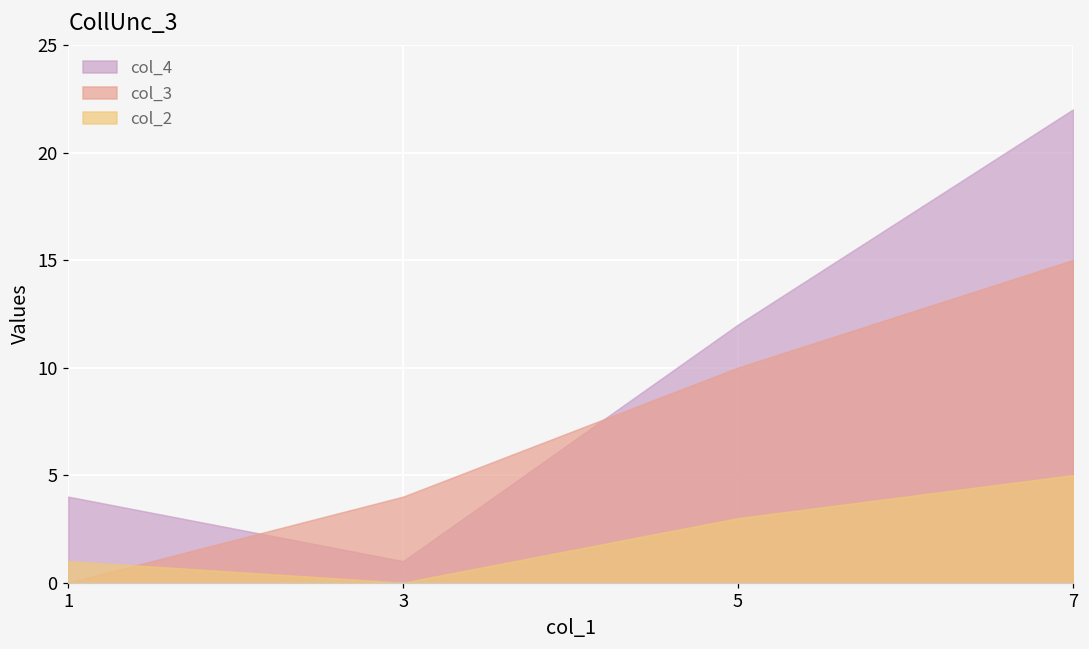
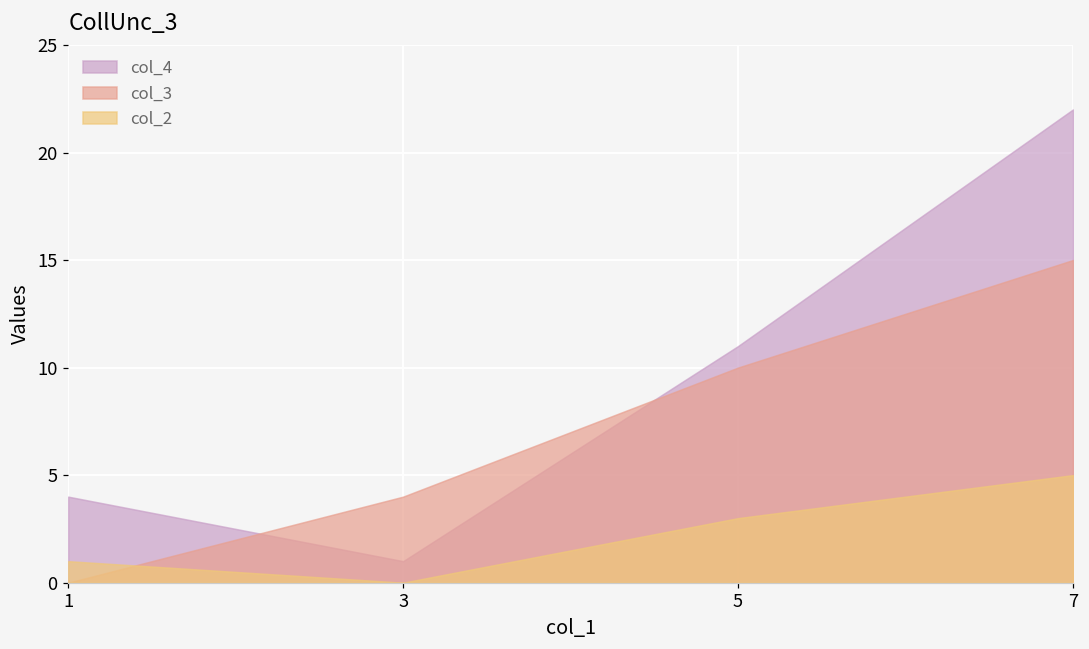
col_4, 5: 12 -> 11
